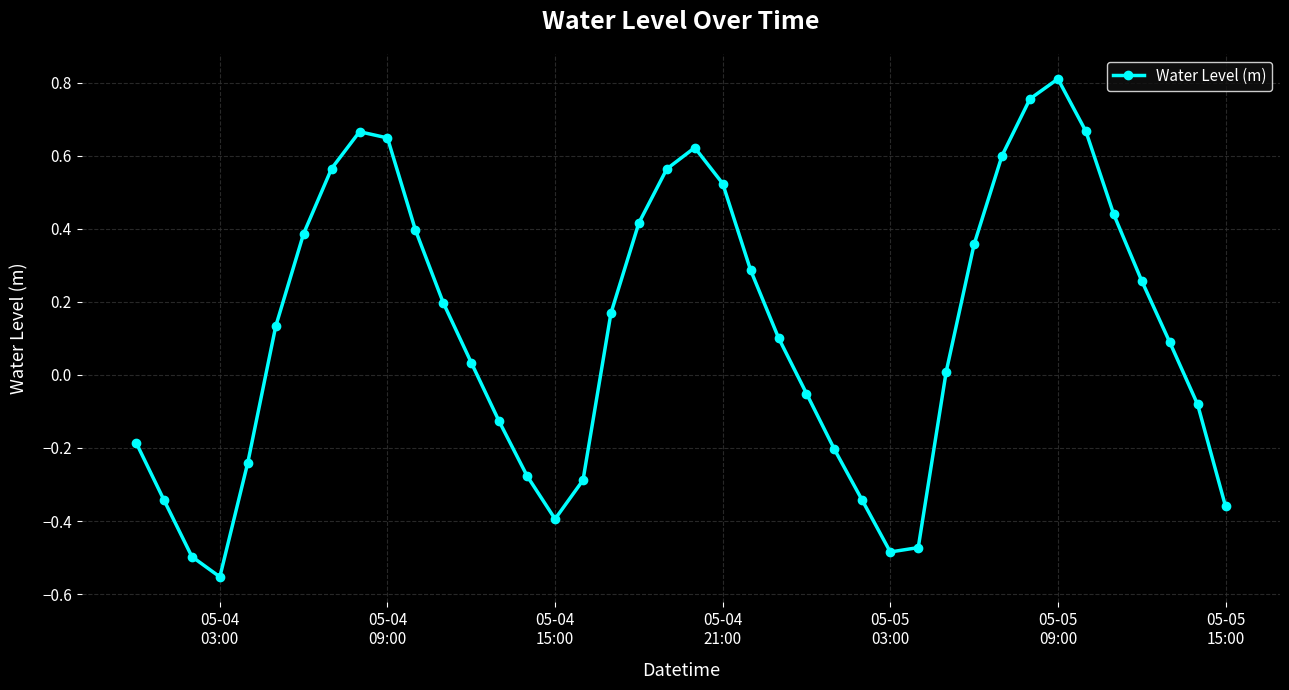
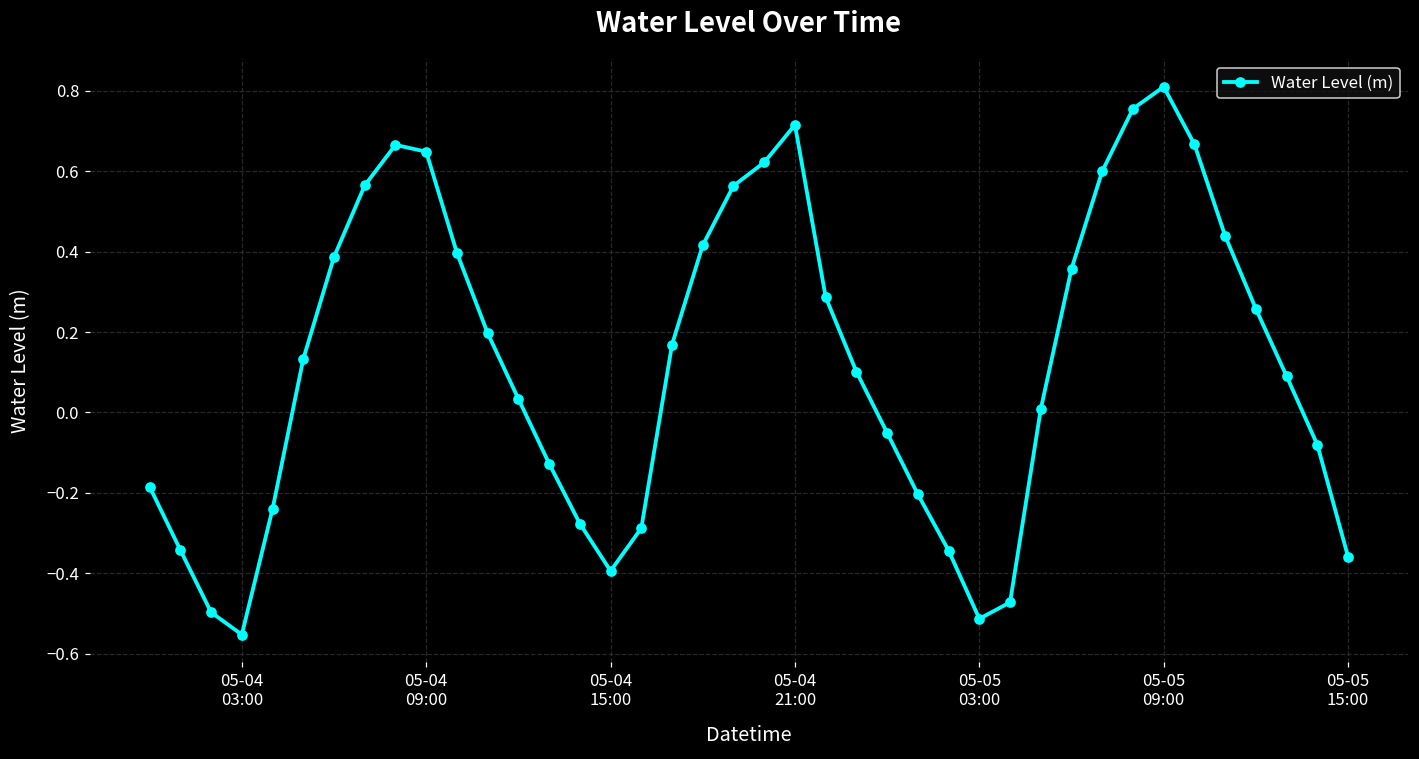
05-04 21:00: 0.52 -> 0.72
05-05 03:00: -0.48 -> -0.51
